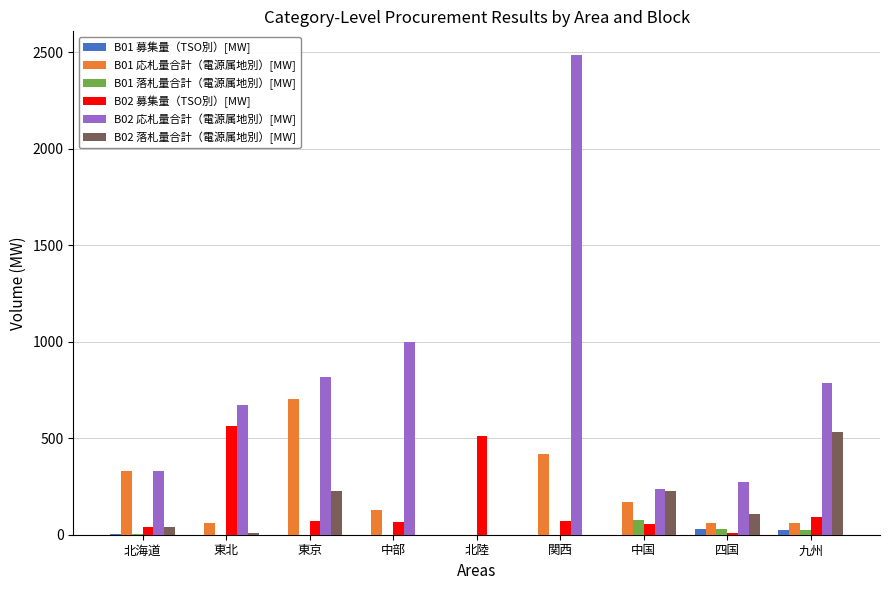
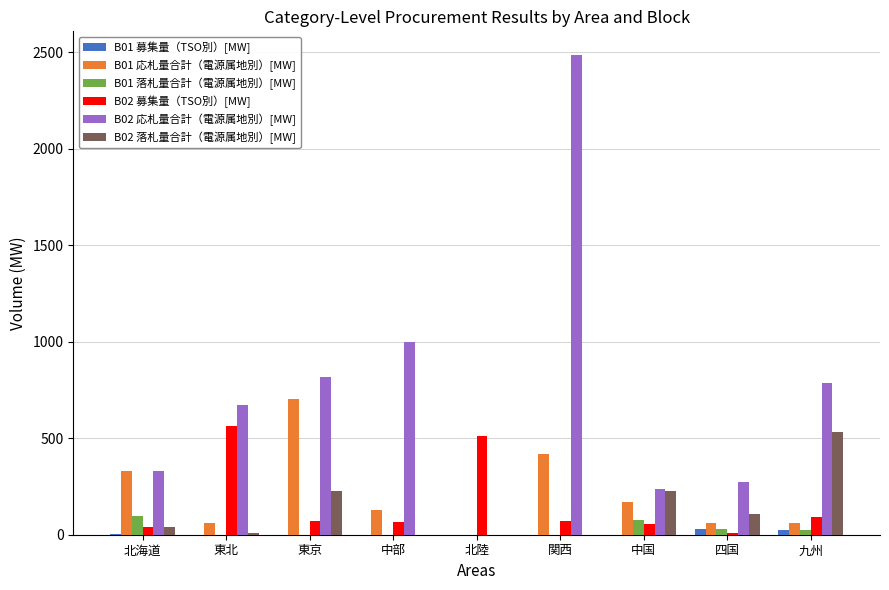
B01 落札量合計（電源属地別）[MW], 北海道: 10 -> 100
